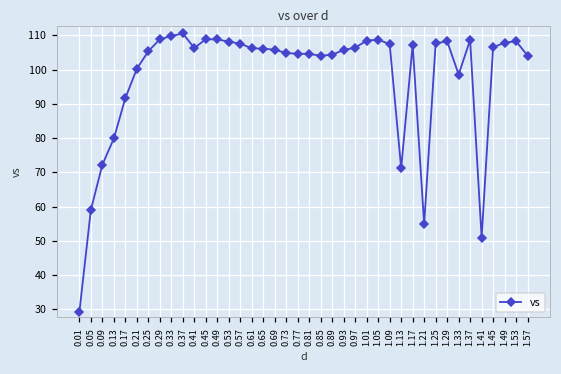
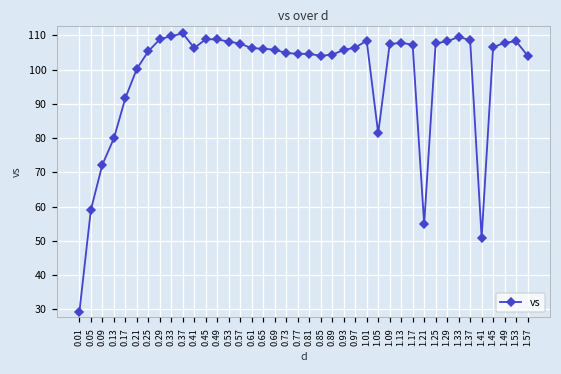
1.05: 109 -> 81
1.13: 71 -> 108
1.33: 99 -> 110
